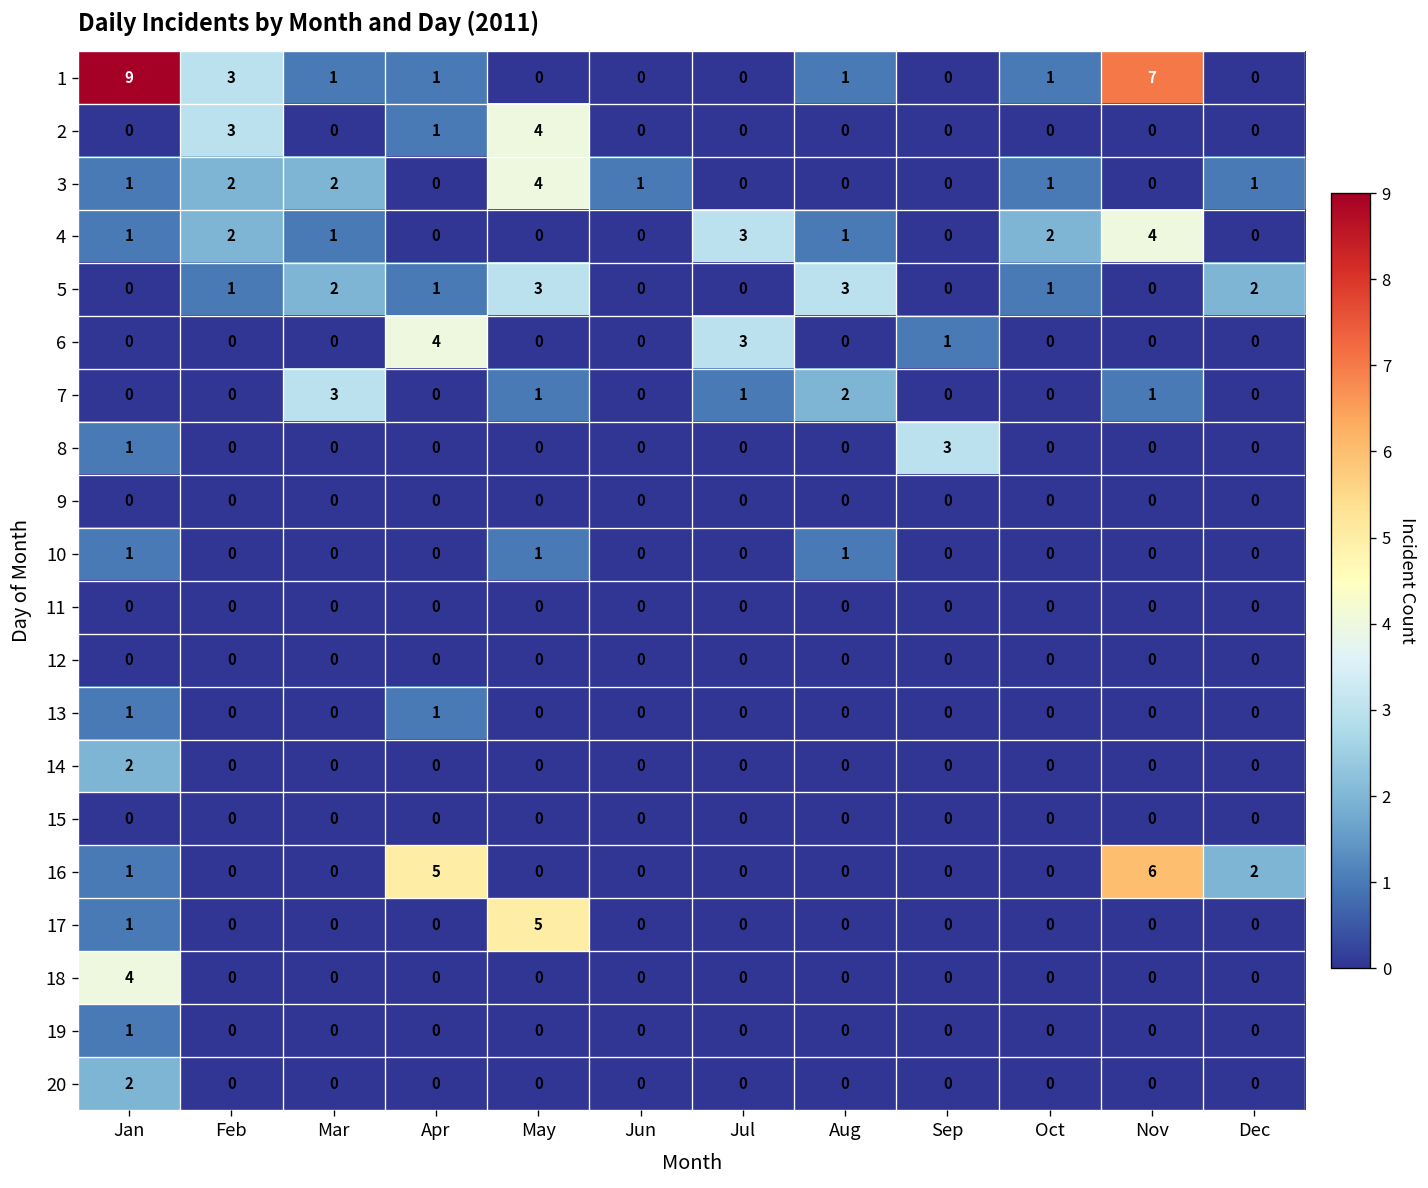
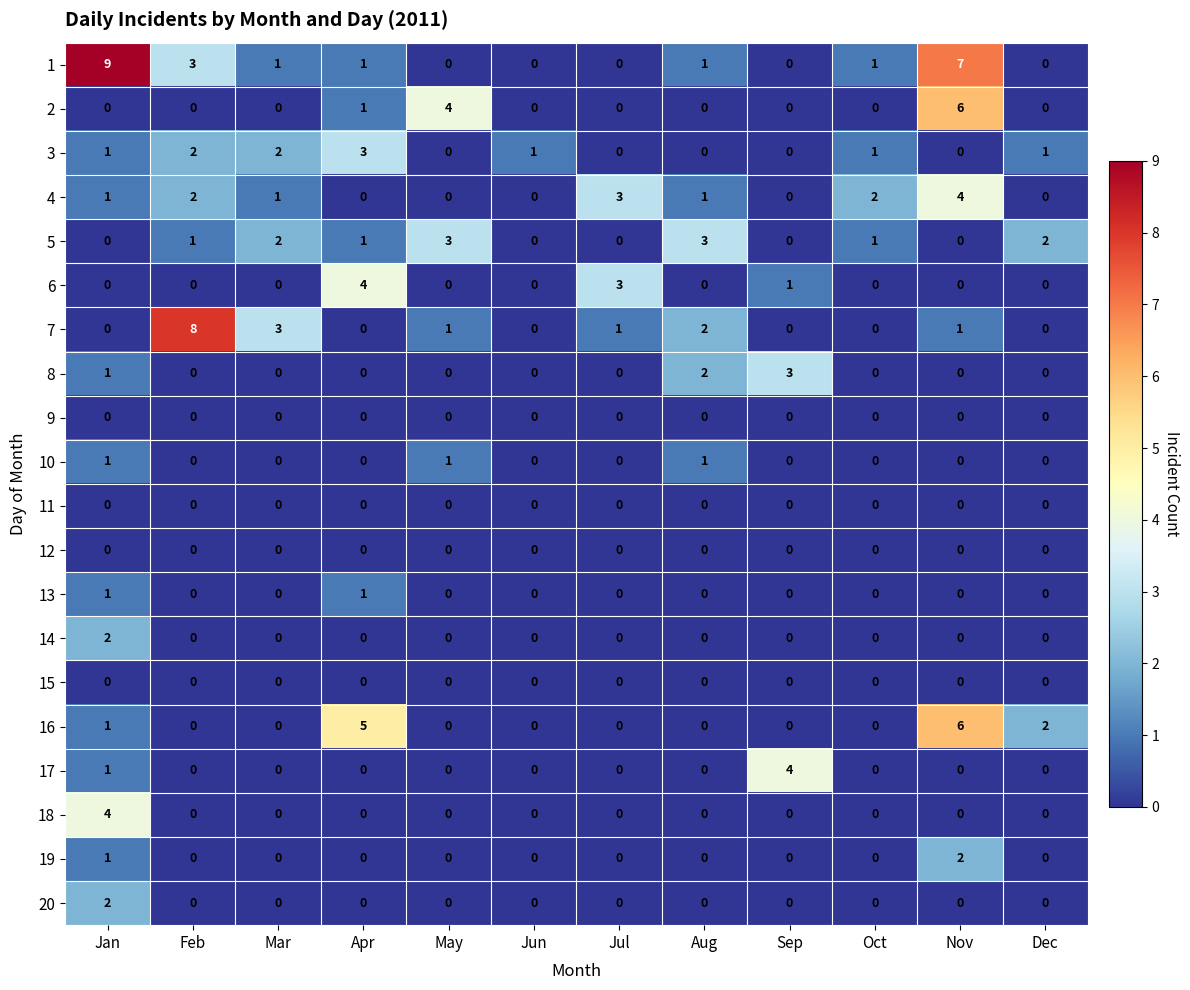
2, Feb: 3 -> 0
2, Nov: 0 -> 6
3, Apr: 0 -> 3
3, May: 4 -> 0
7, Feb: 0 -> 8
8, Aug: 0 -> 2
17, May: 5 -> 0
17, Sep: 0 -> 4
19, Nov: 0 -> 2
